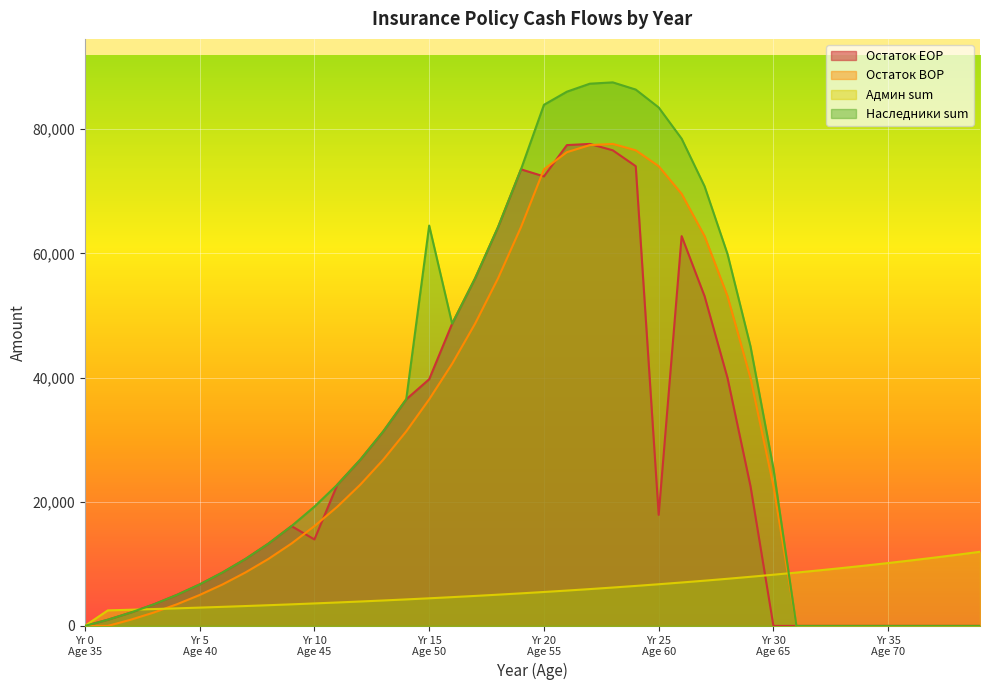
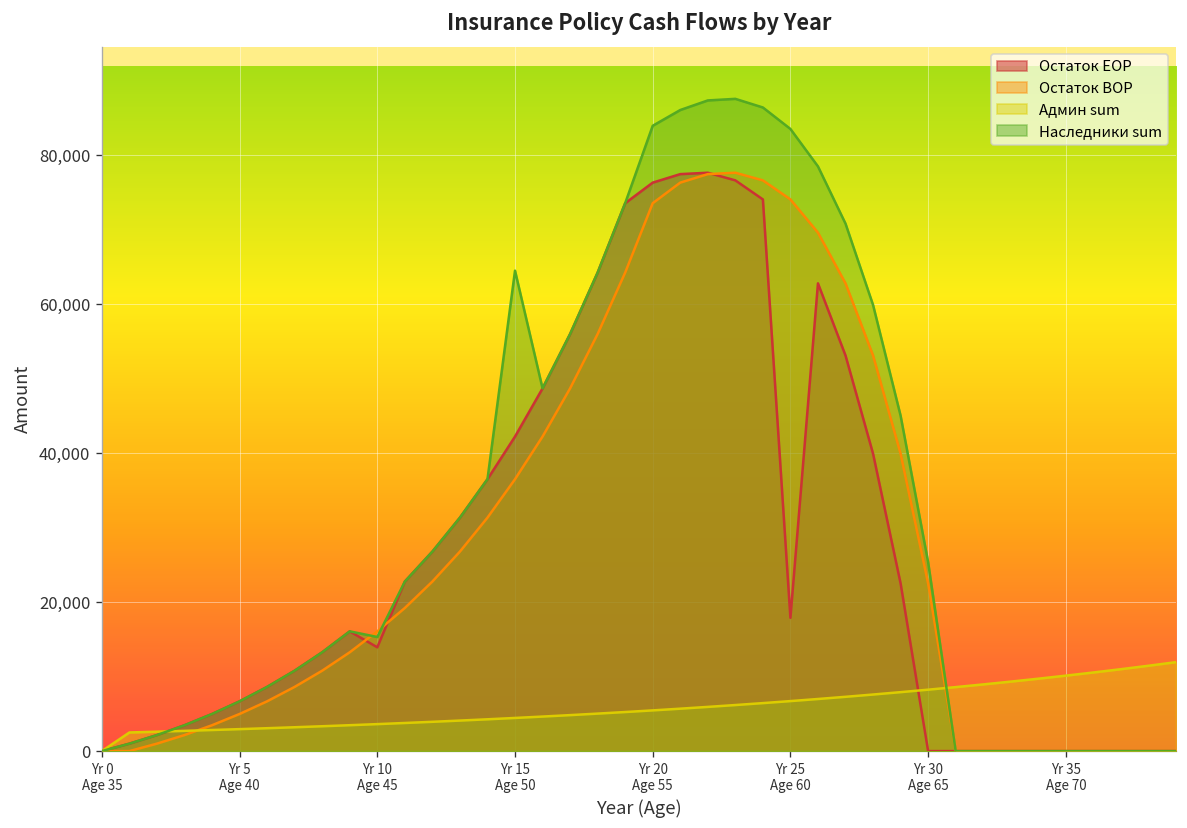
Наследники sum, Yr 10 Age 45: 19,000 -> 15,000
Остаток EOP, Yr 15 Age 50: 40,000 -> 42,000
Остаток EOP, Yr 20 Age 55: 72,000 -> 76,000
